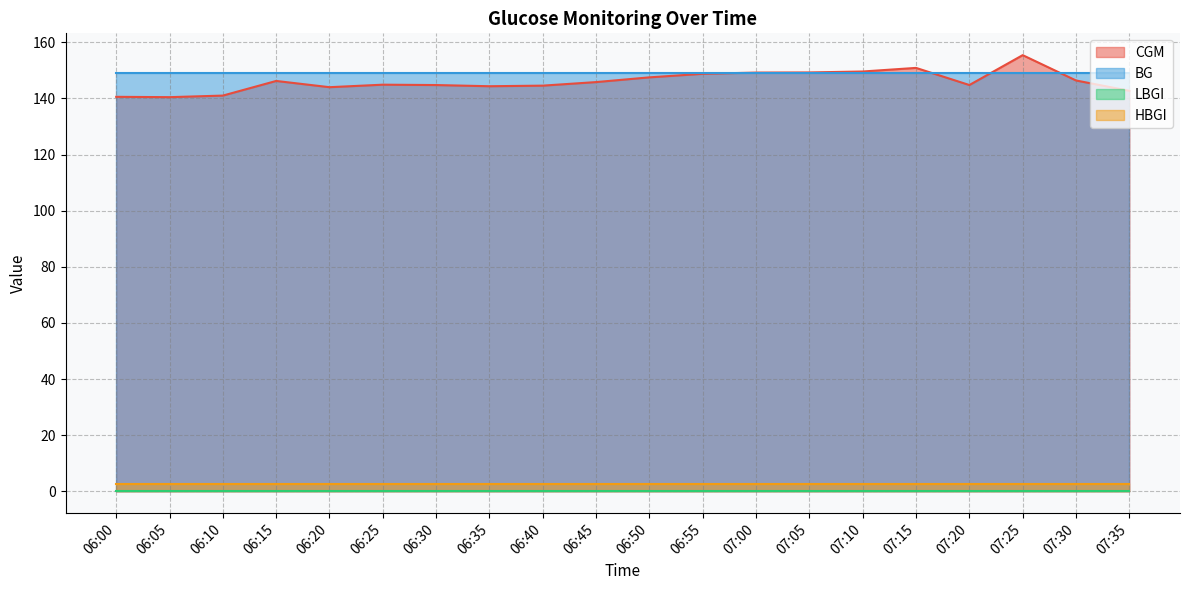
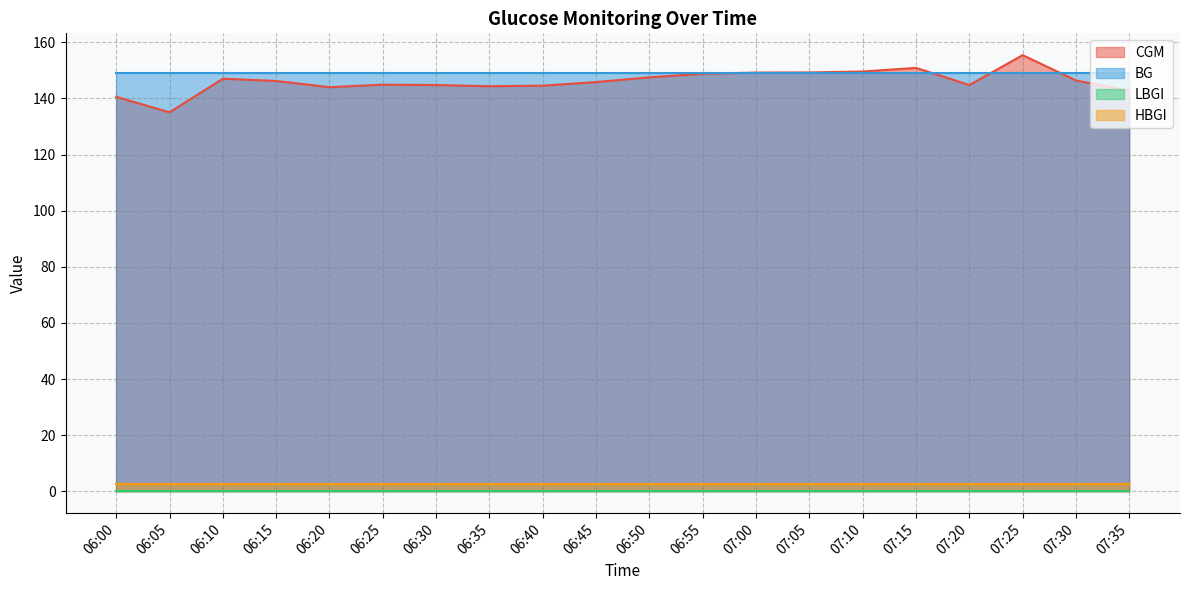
CGM, 06:05: 140 -> 135
CGM, 06:10: 141 -> 147
